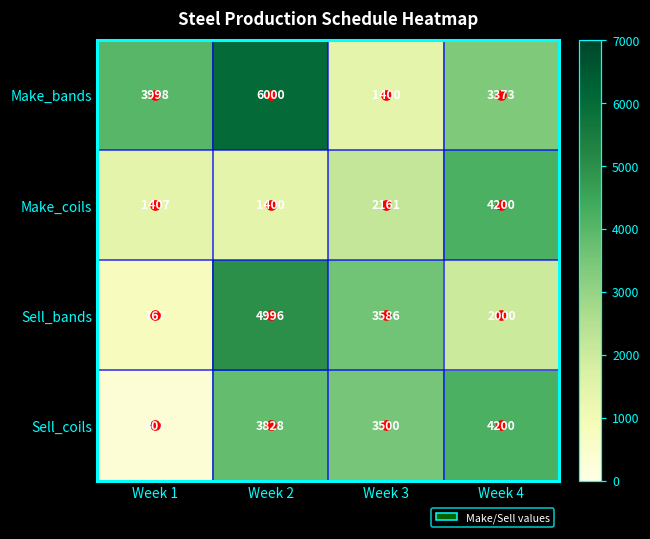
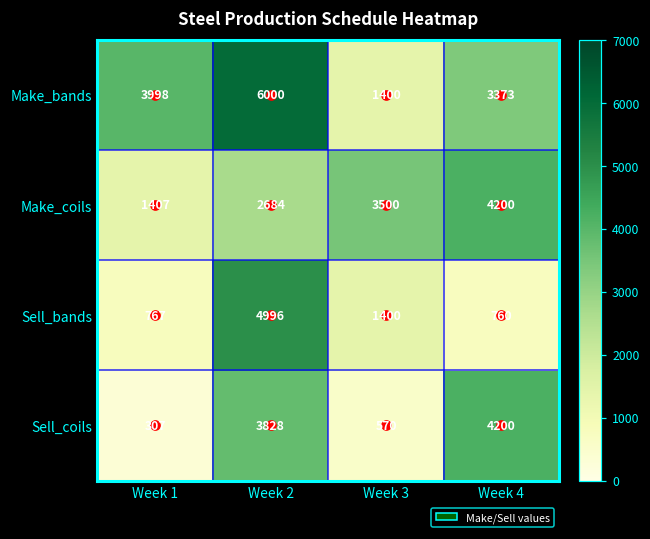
Make_coils, Week 2: 1400 -> 2684
Make_coils, Week 3: 2161 -> 3500
Sell_bands, Week 3: 3586 -> 1400
Sell_bands, Week 4: 2000 -> 760
Sell_coils, Week 3: 3500 -> 570
